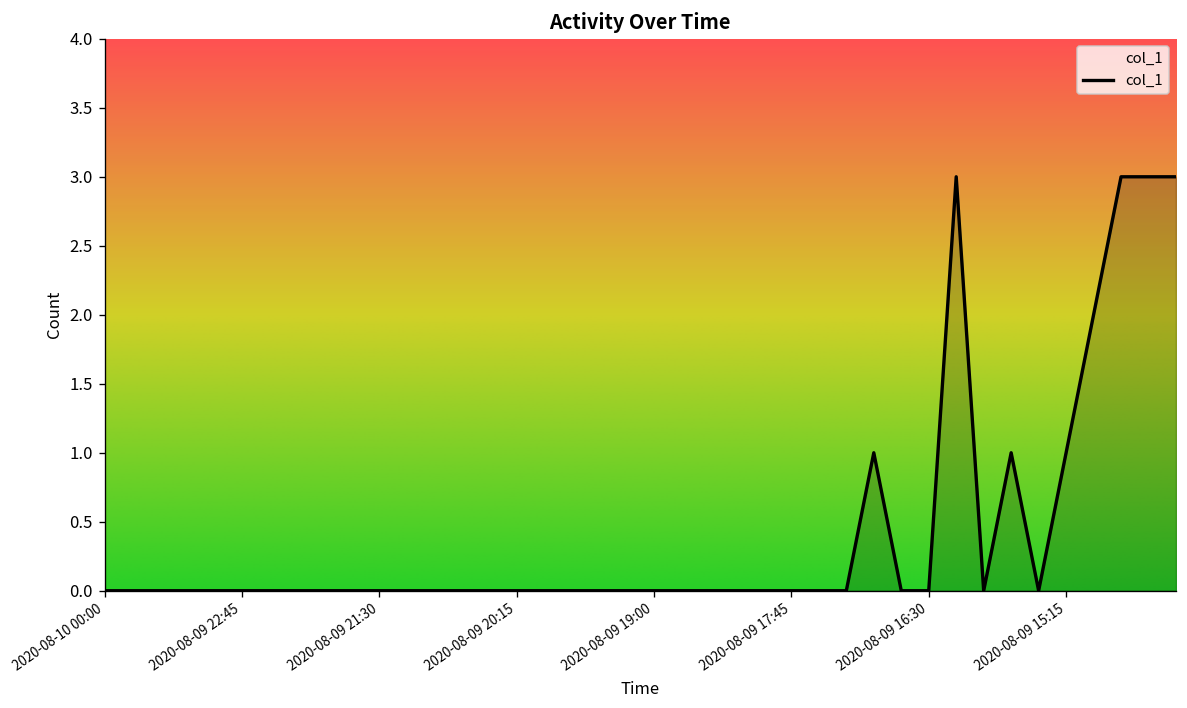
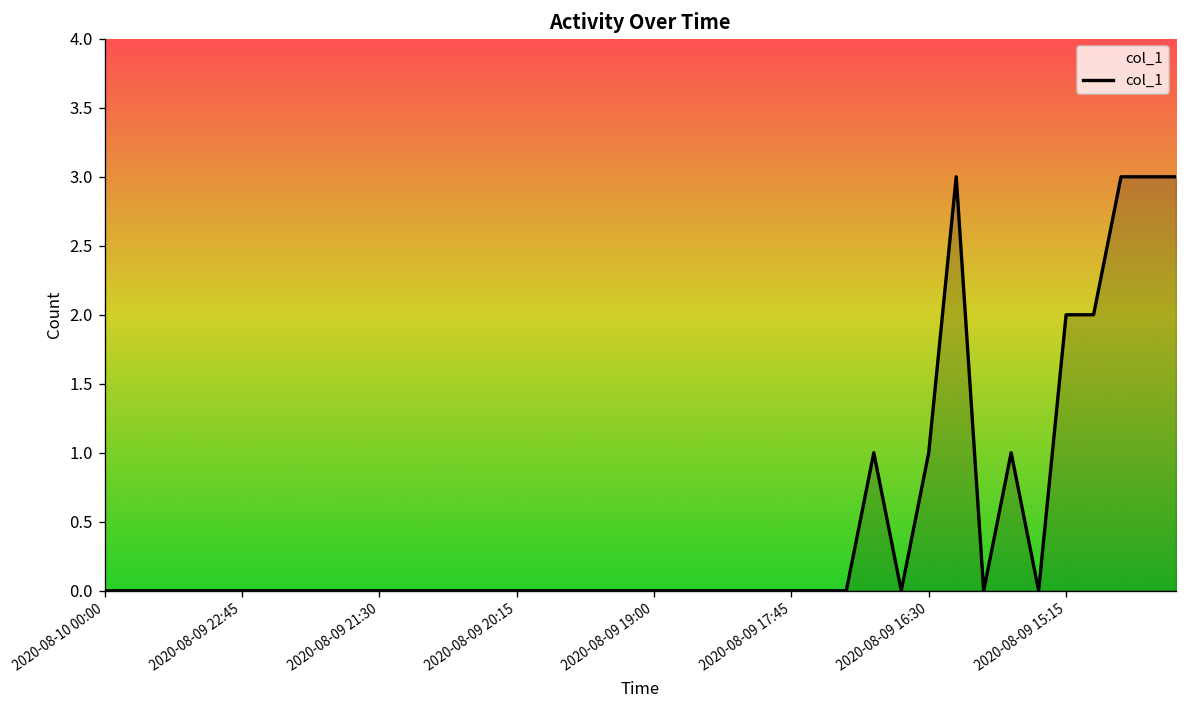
2020-08-09 16:30: 0 -> 1
2020-08-09 15:15: 1 -> 2
